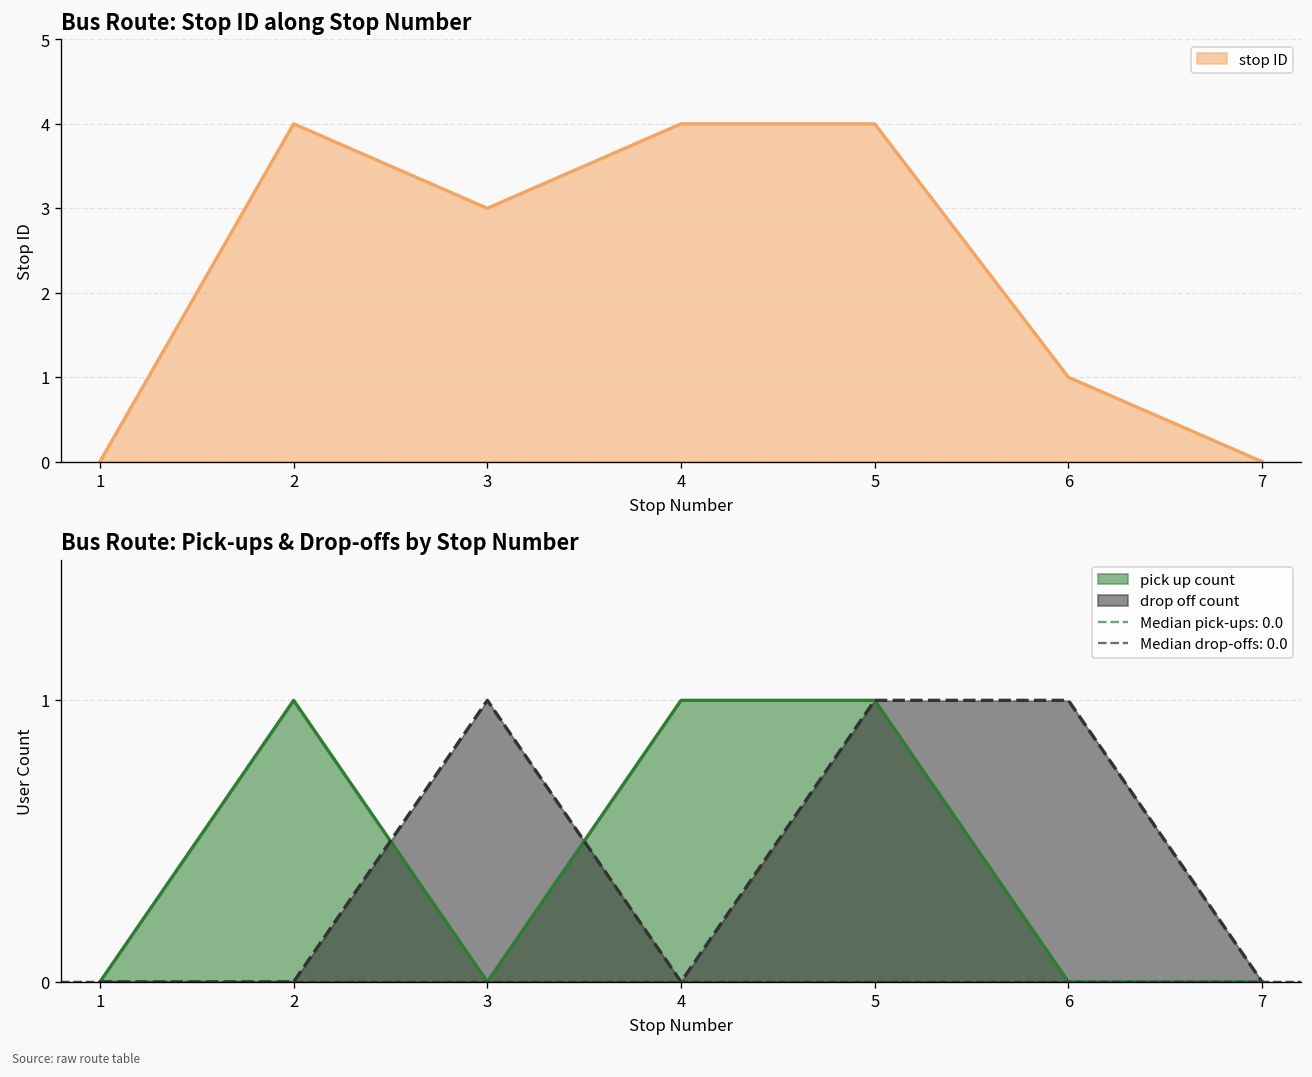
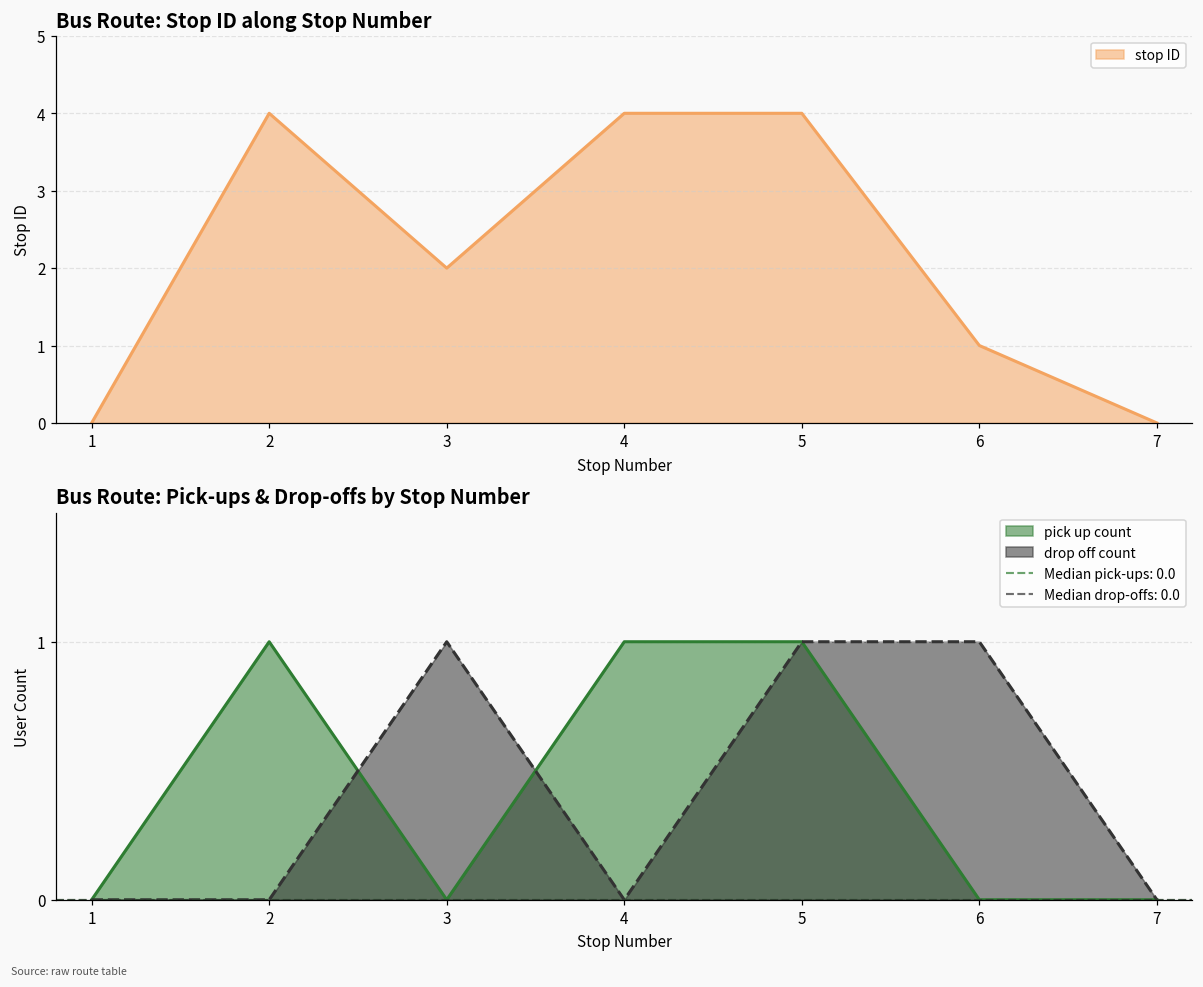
Bus Route: Stop ID along Stop Number, 3: 3 -> 2
